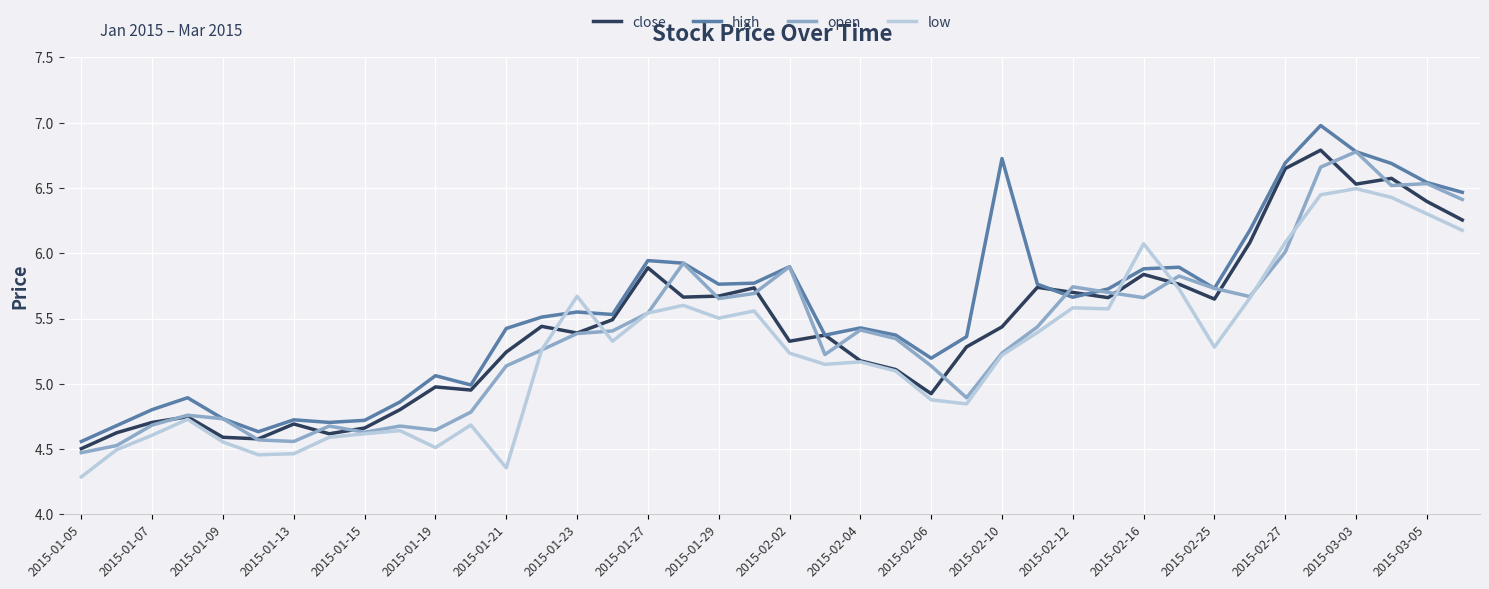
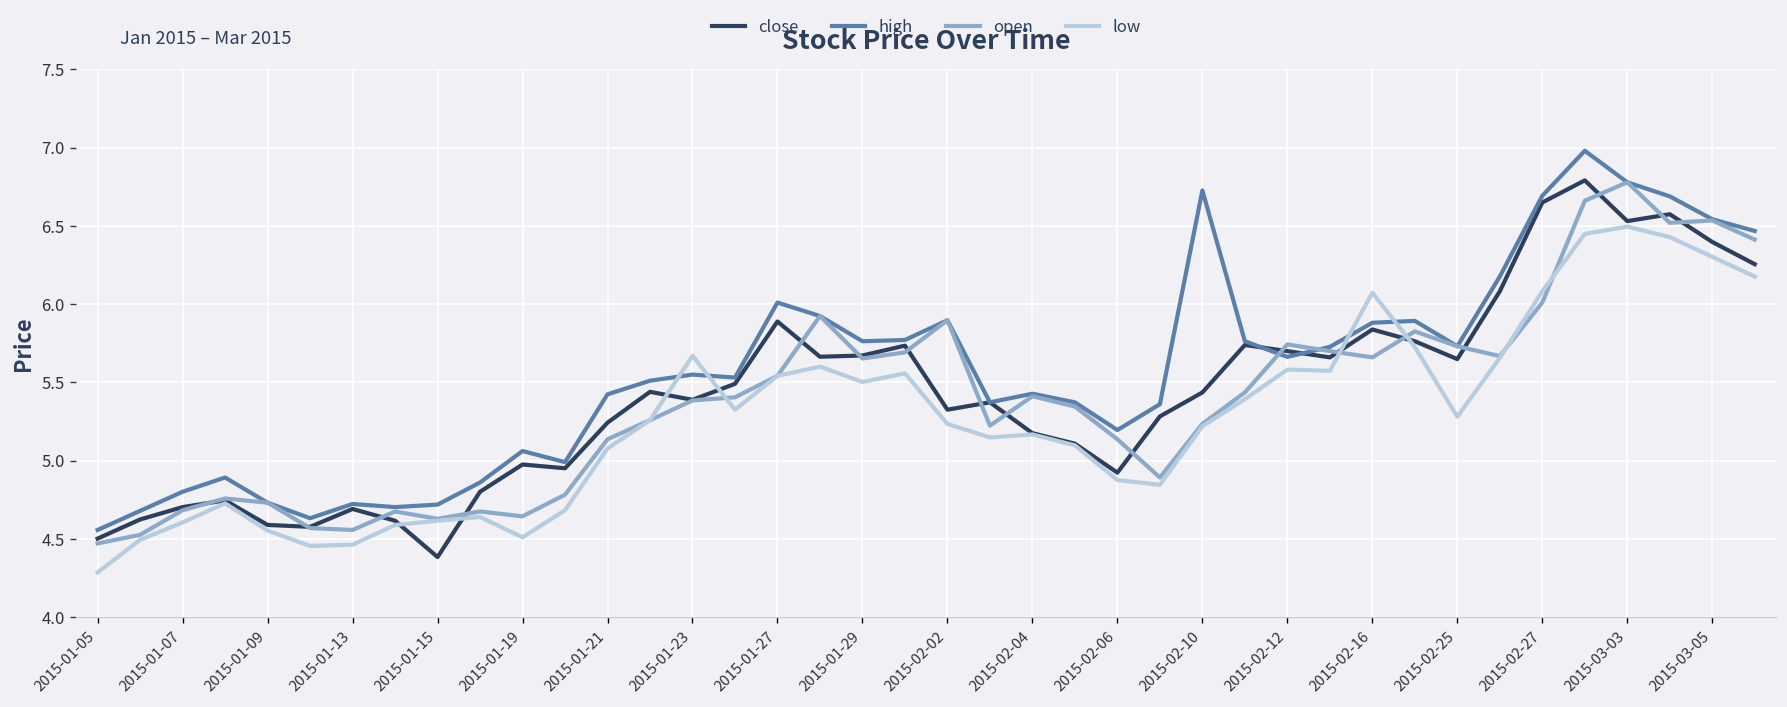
close, 2015-01-15: 4.66 -> 4.39
low, 2015-01-21: 4.36 -> 5.08
high, 2015-01-27: 5.94 -> 6.01
